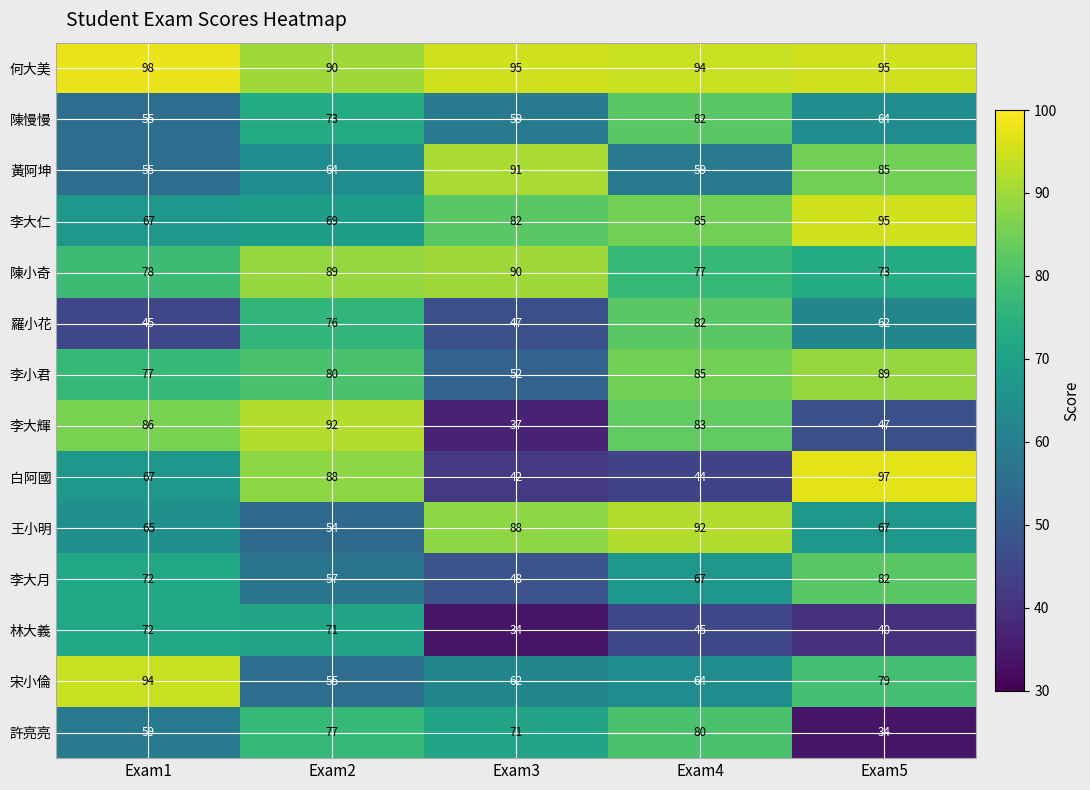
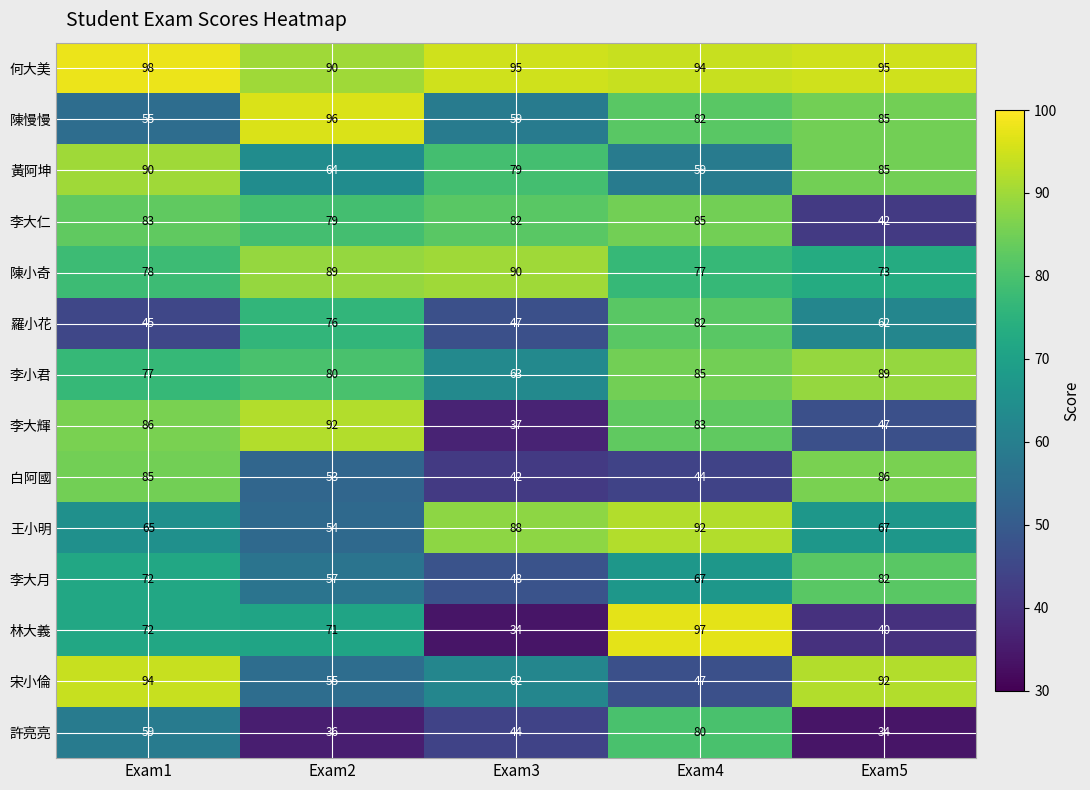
陳慢慢, Exam2: 73 -> 96
陳慢慢, Exam5: 64 -> 85
黃阿坤, Exam1: 55 -> 90
黃阿坤, Exam3: 91 -> 79
李大仁, Exam1: 67 -> 83
李大仁, Exam2: 69 -> 79
李大仁, Exam5: 95 -> 42
李小君, Exam3: 52 -> 63
白阿國, Exam1: 67 -> 85
白阿國, Exam2: 88 -> 53
白阿國, Exam5: 97 -> 86
林大義, Exam4: 45 -> 97
宋小倫, Exam4: 64 -> 47
宋小倫, Exam5: 79 -> 92
許亮亮, Exam2: 77 -> 36
許亮亮, Exam3: 71 -> 44
